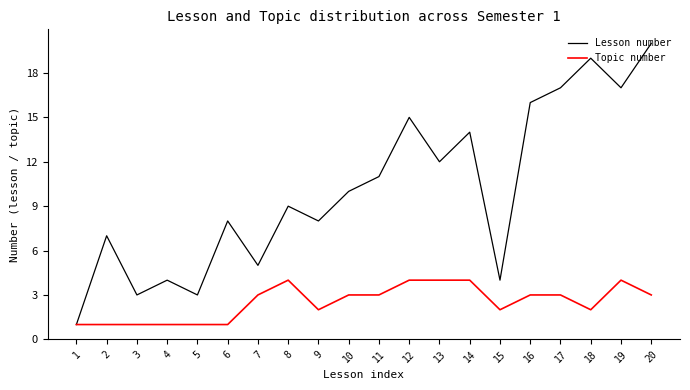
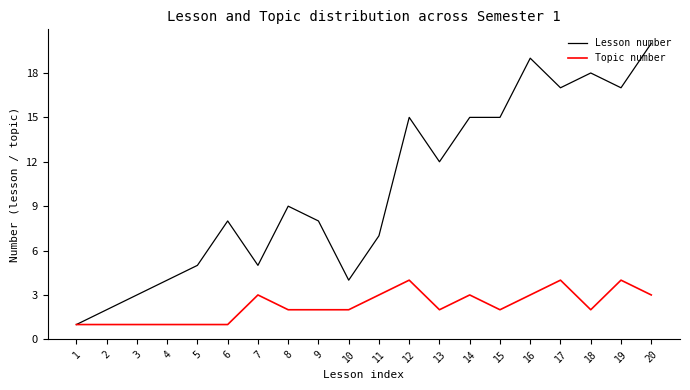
Lesson number, 2: 7 -> 2
Lesson number, 5: 3 -> 5
Topic number, 8: 4 -> 2
Lesson number, 10: 10 -> 4
Topic number, 10: 3 -> 2
Lesson number, 11: 11 -> 7
Topic number, 13: 4 -> 2
Lesson number, 14: 14 -> 15
Topic number, 14: 4 -> 3
Lesson number, 15: 4 -> 15
Lesson number, 16: 16 -> 19
Topic number, 17: 3 -> 4
Lesson number, 18: 19 -> 18
